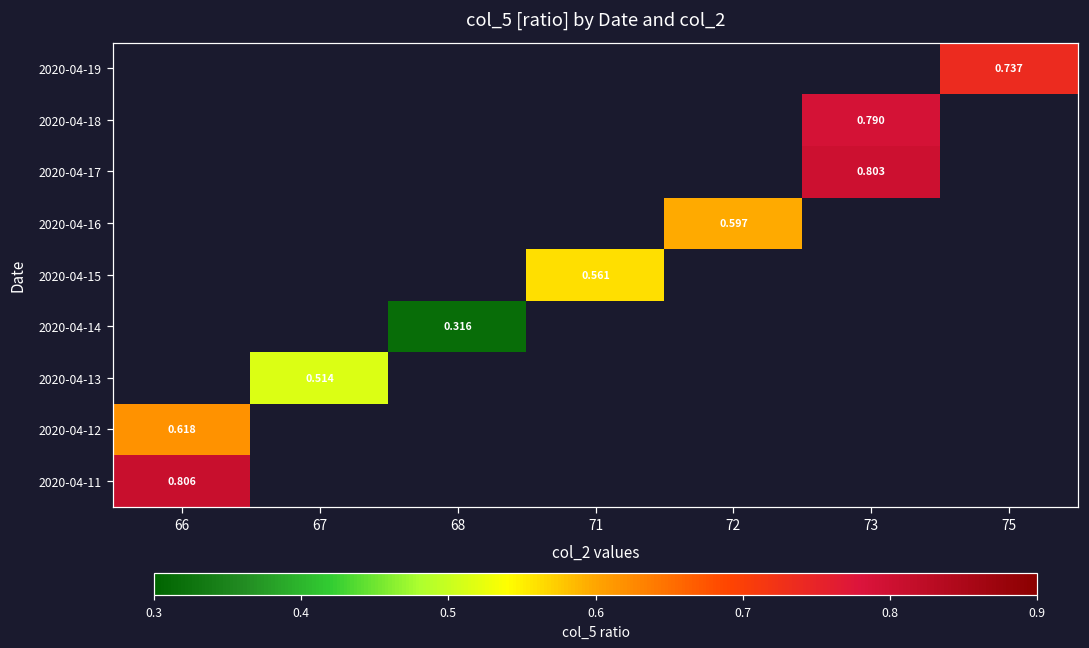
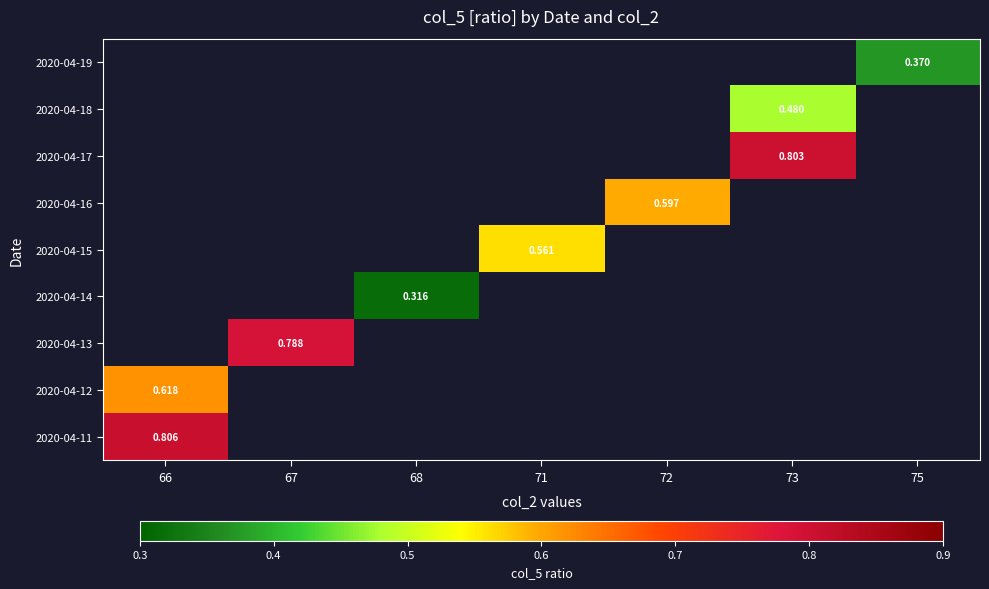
2020-04-19, 75: 0.737 -> 0.370
2020-04-18, 73: 0.790 -> 0.480
2020-04-13, 67: 0.514 -> 0.788
